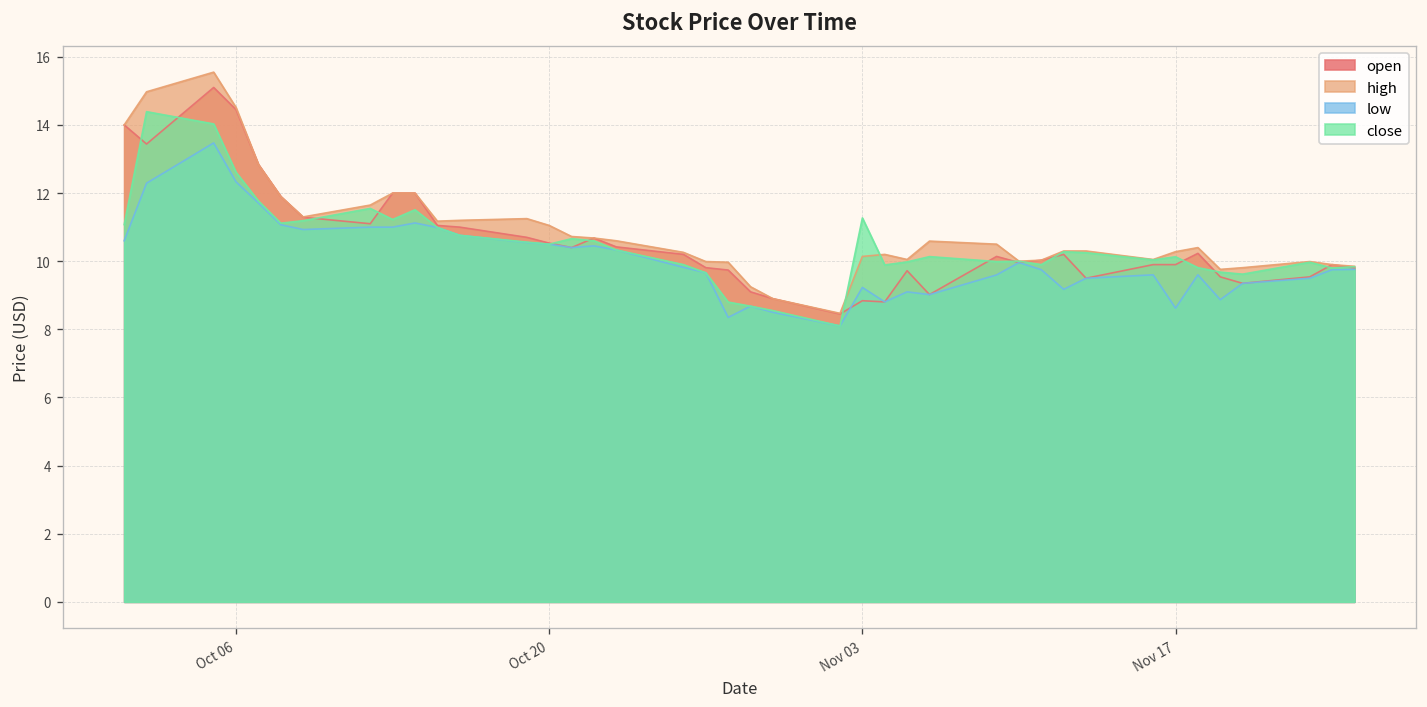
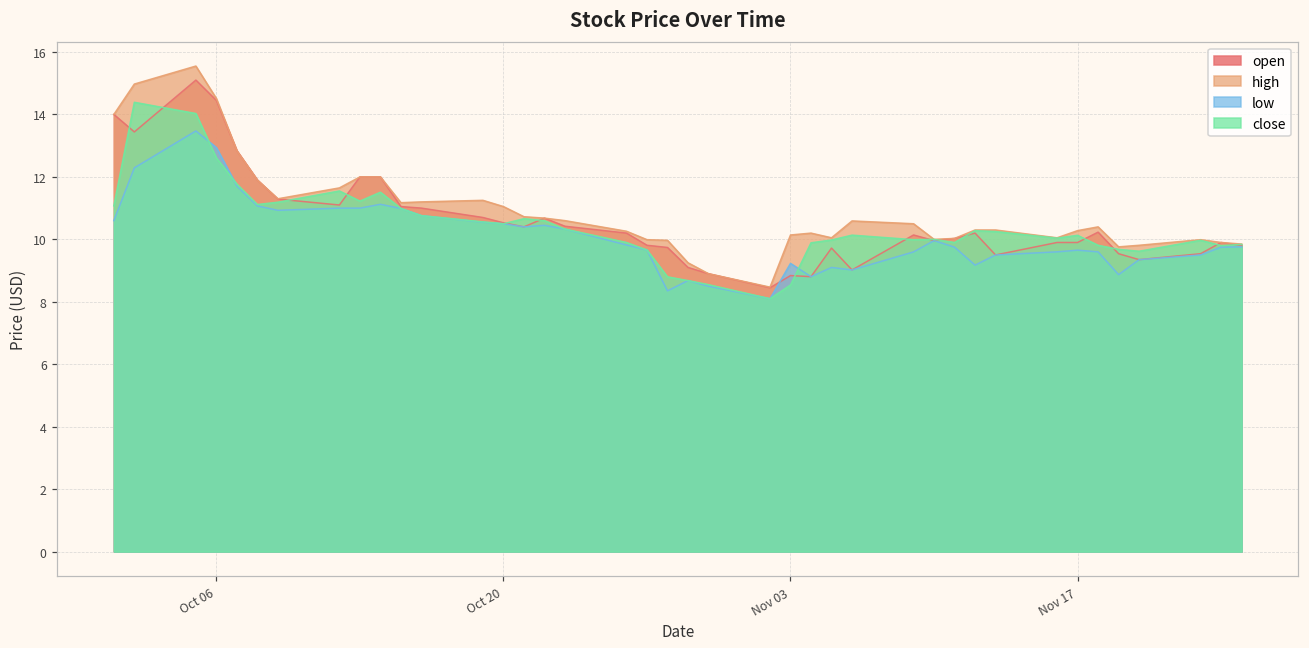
low, Oct 06: 12.3 -> 12.9
close, Nov 03: 11.3 -> 8.5
low, Nov 17: 8.6 -> 9.7
